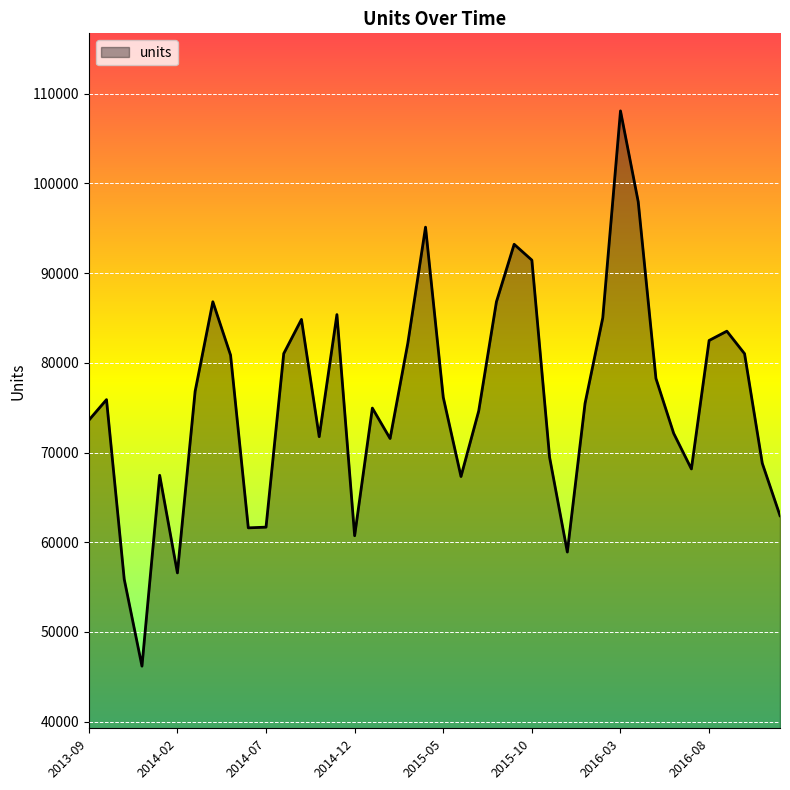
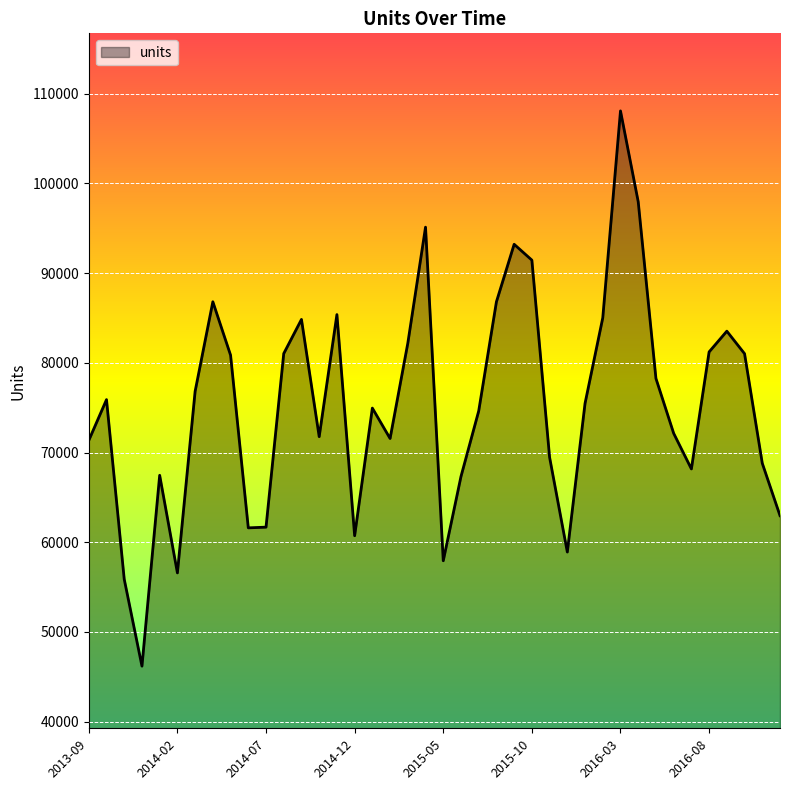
2013-09: 74000 -> 71000
2015-05: 76000 -> 58000
2016-08: 82000 -> 81000
